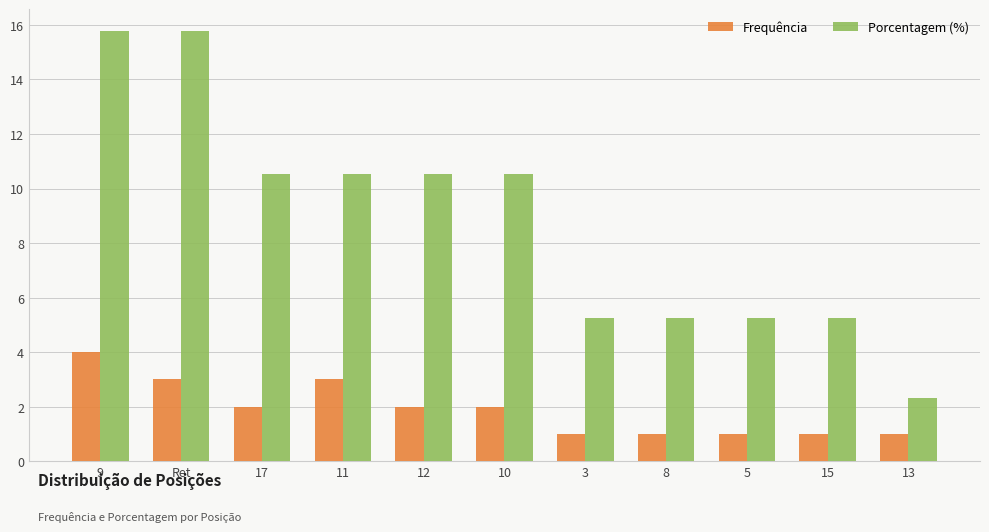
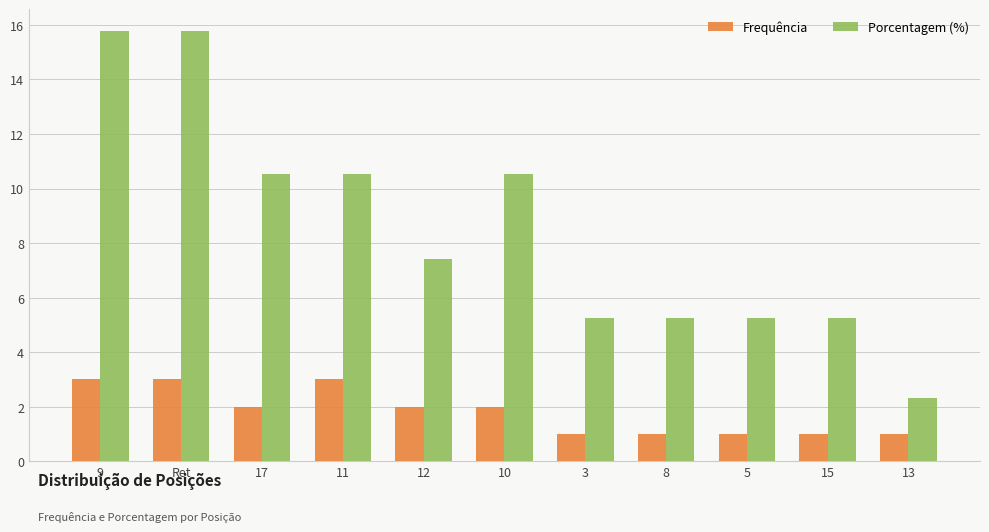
Frequência, 9: 4 -> 3
Porcentagem (%), 12: 10.5 -> 7.4
